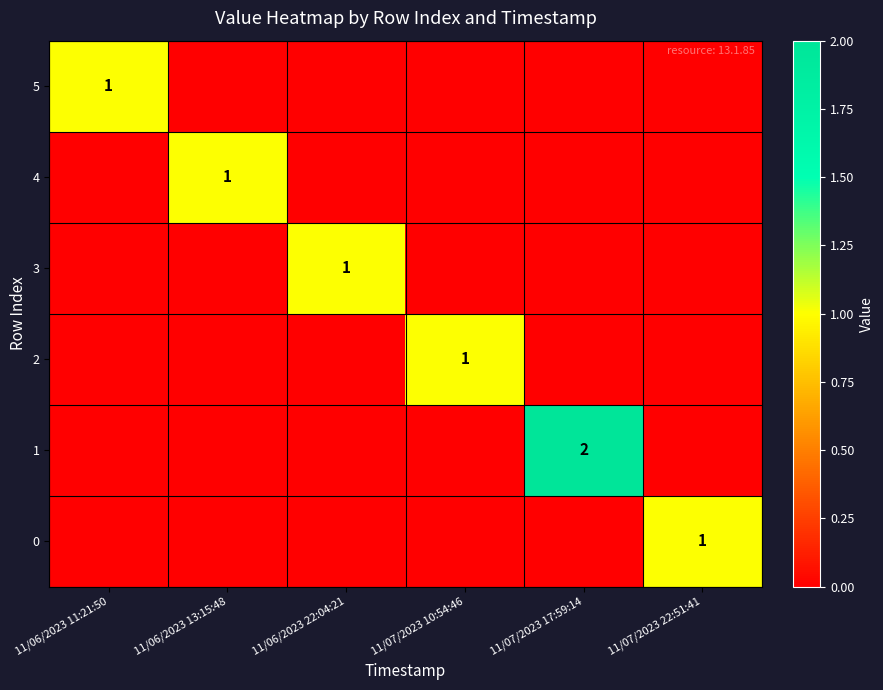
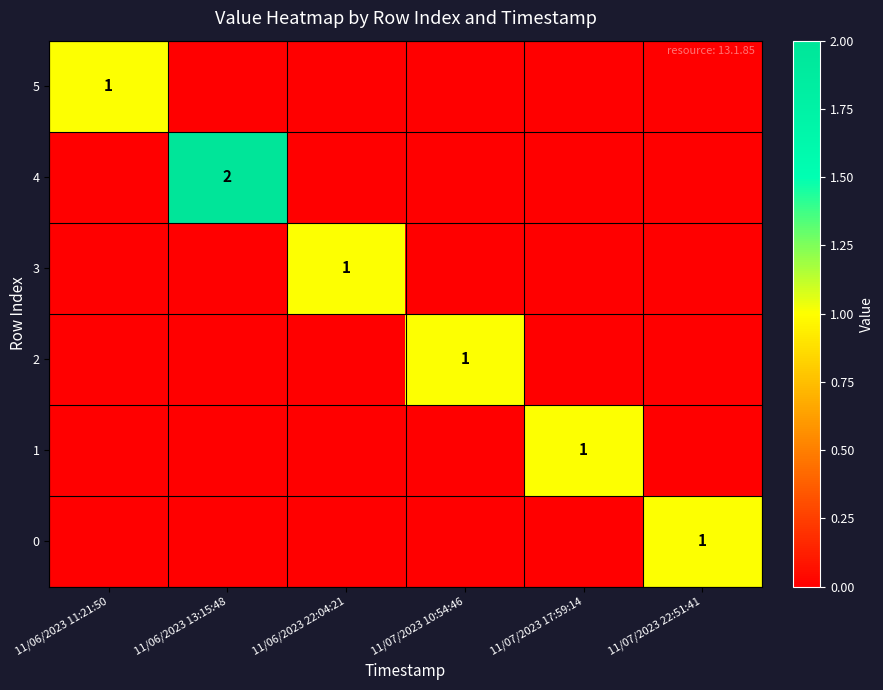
4, 11/06/2023 13:15:48: 1 -> 2
1, 11/07/2023 17:59:14: 2 -> 1
